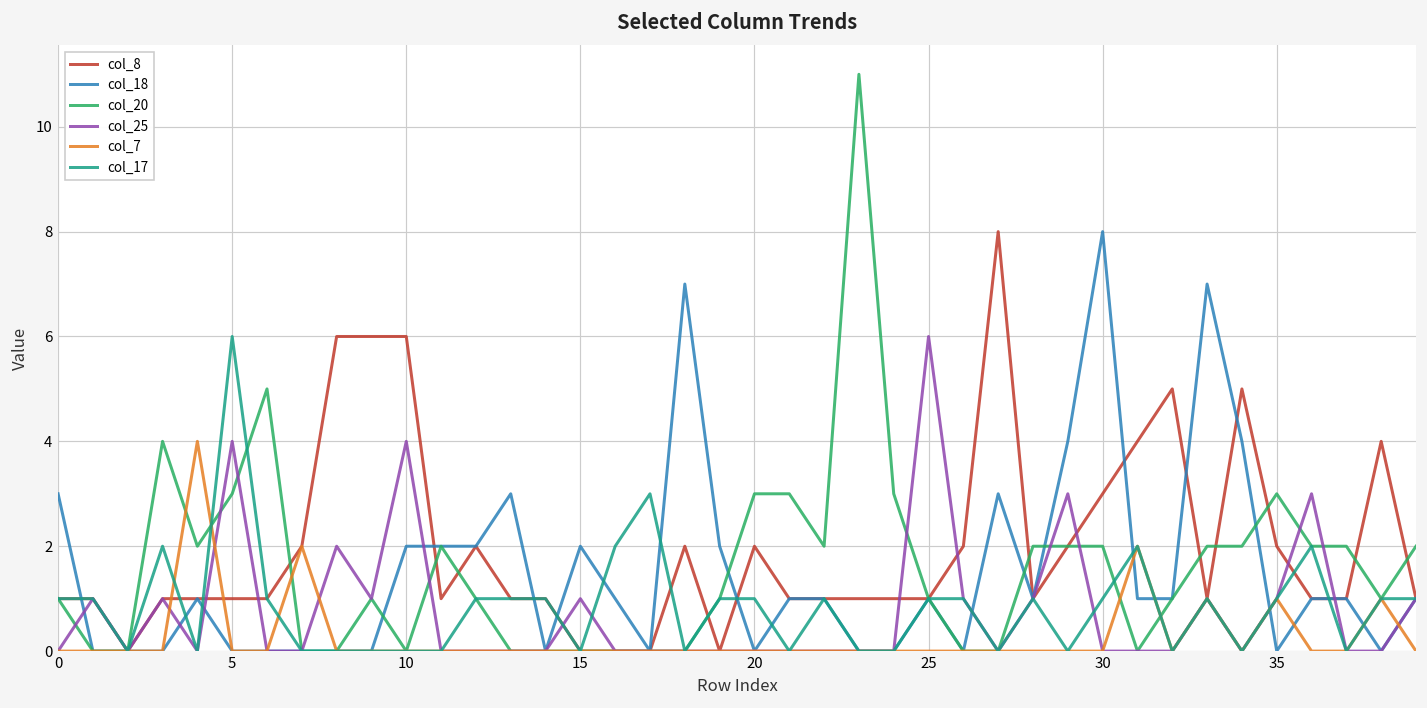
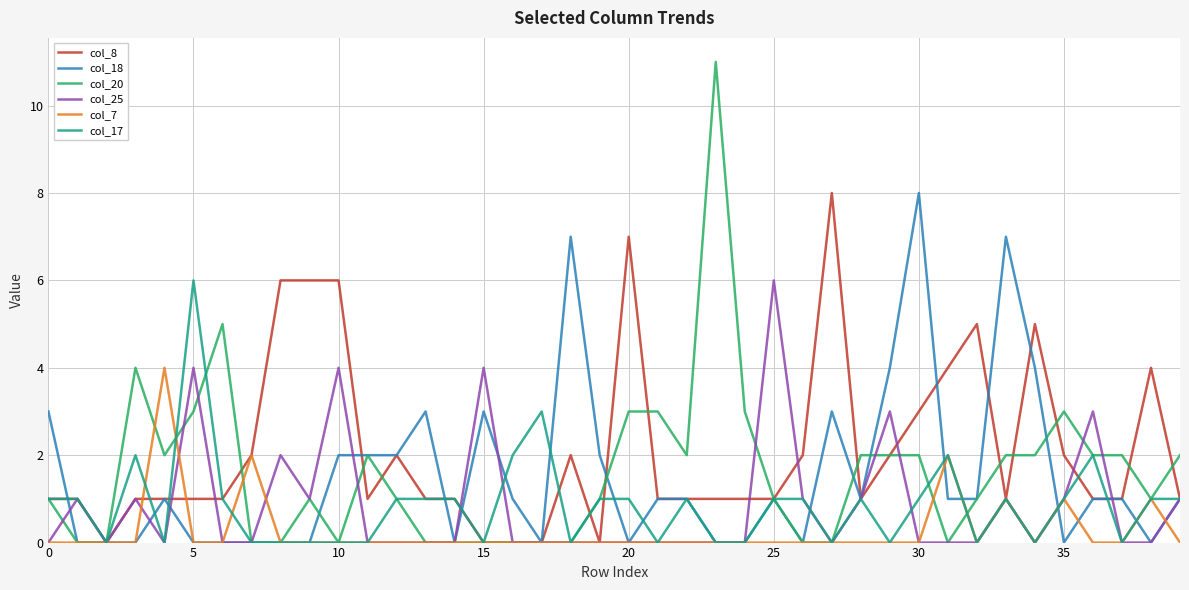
col_18, 15: 2 -> 3
col_25, 15: 1 -> 4
col_8, 20: 2 -> 7
